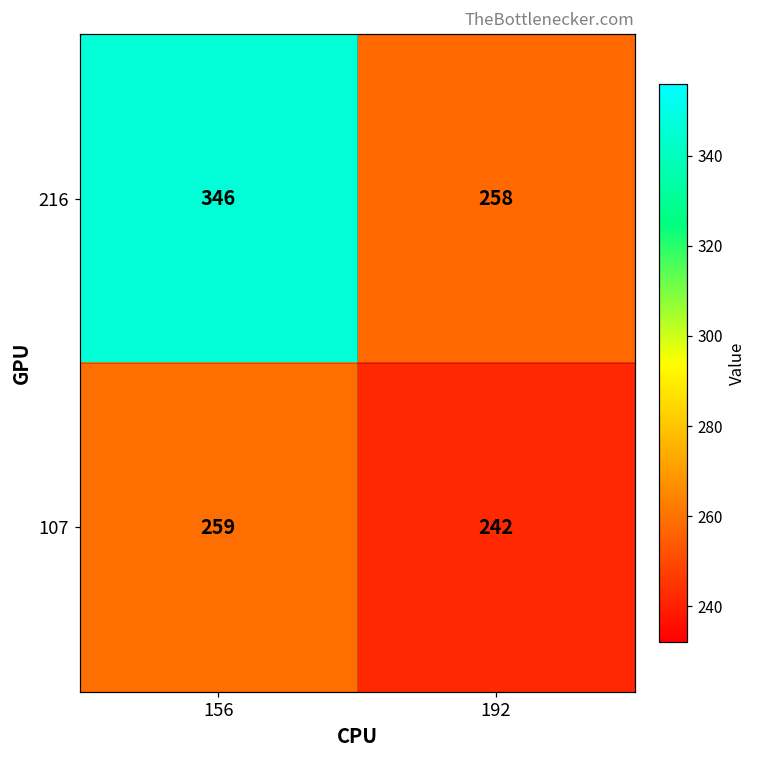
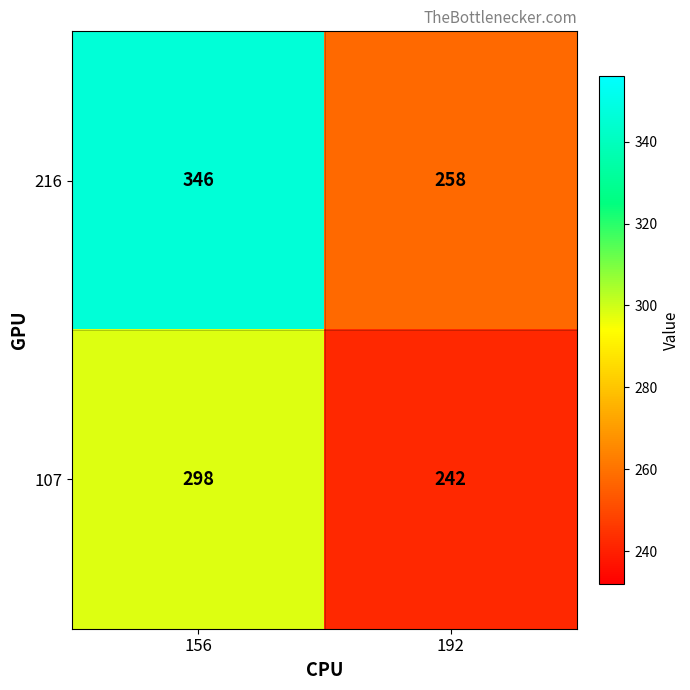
107, 156: 259 -> 298
